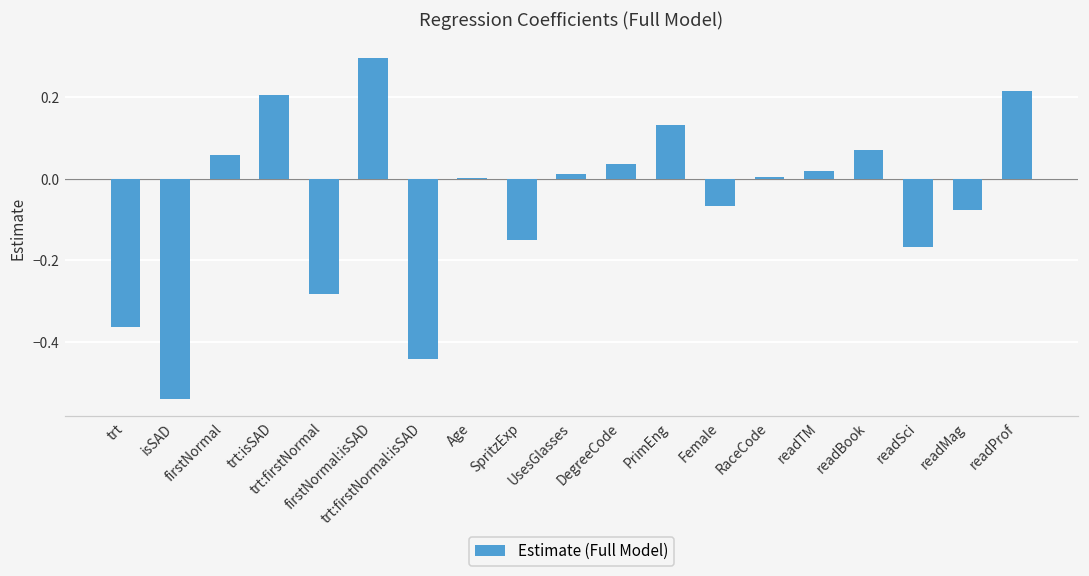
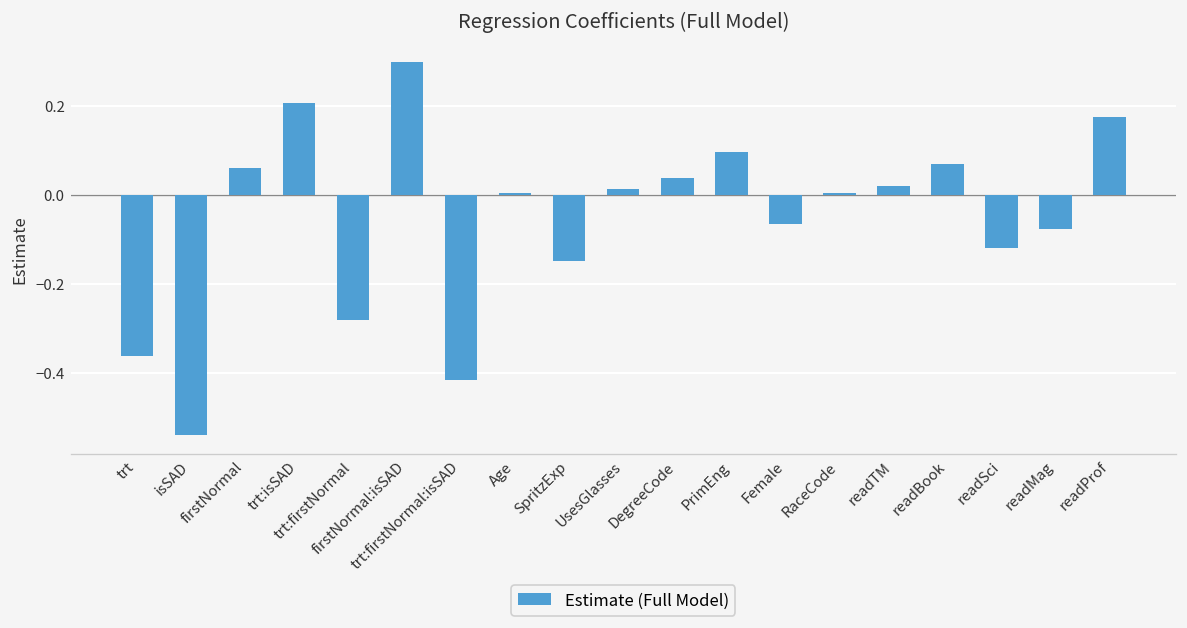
trt:firstNormal:isSAD: -0.44 -> -0.42
PrimEng: 0.13 -> 0.10
readSci: -0.17 -> -0.12
readProf: 0.22 -> 0.18
